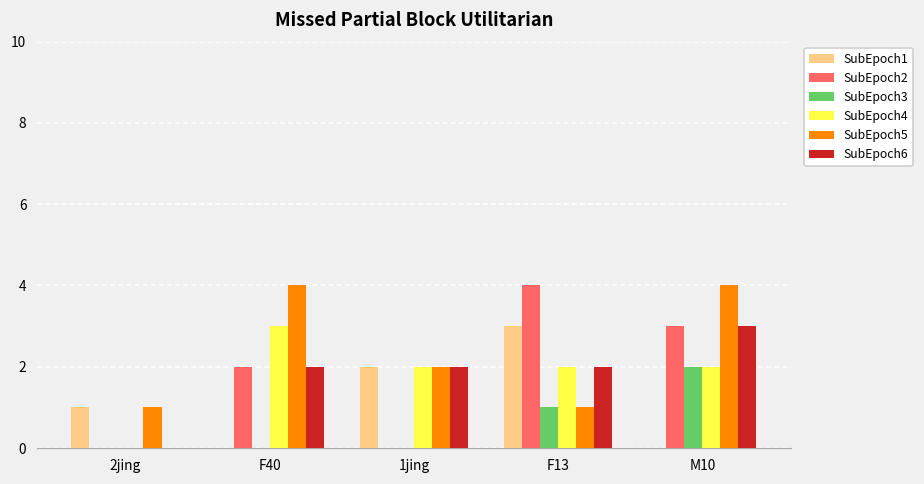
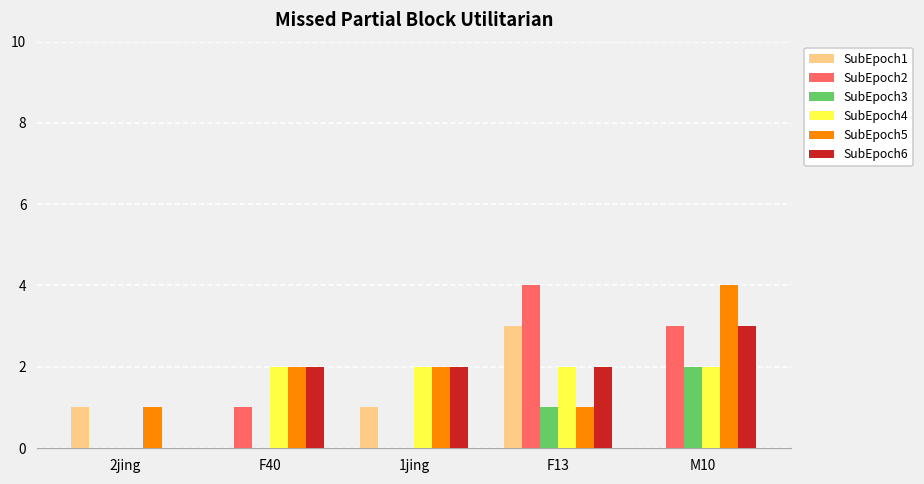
SubEpoch2, F40: 2 -> 1
SubEpoch4, F40: 3 -> 2
SubEpoch5, F40: 4 -> 2
SubEpoch1, 1jing: 2 -> 1
